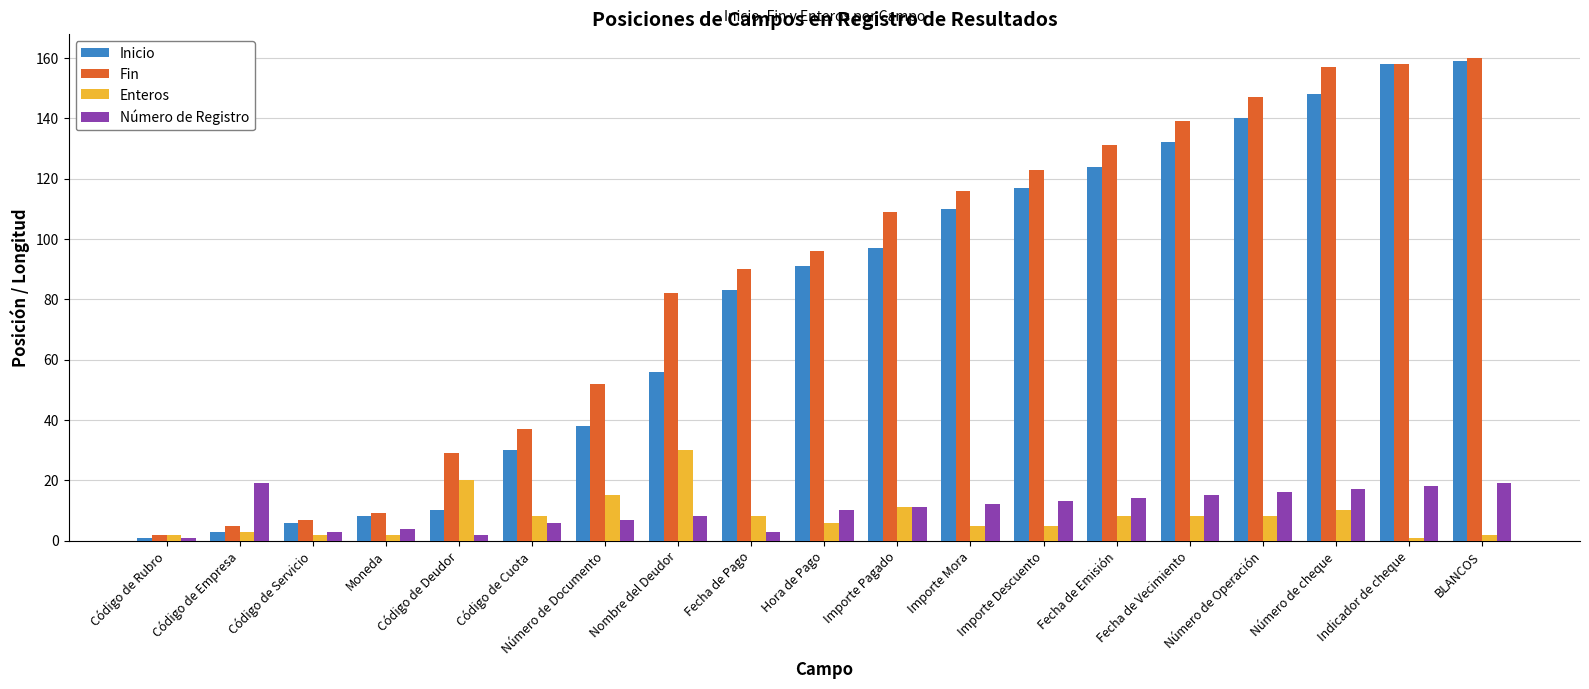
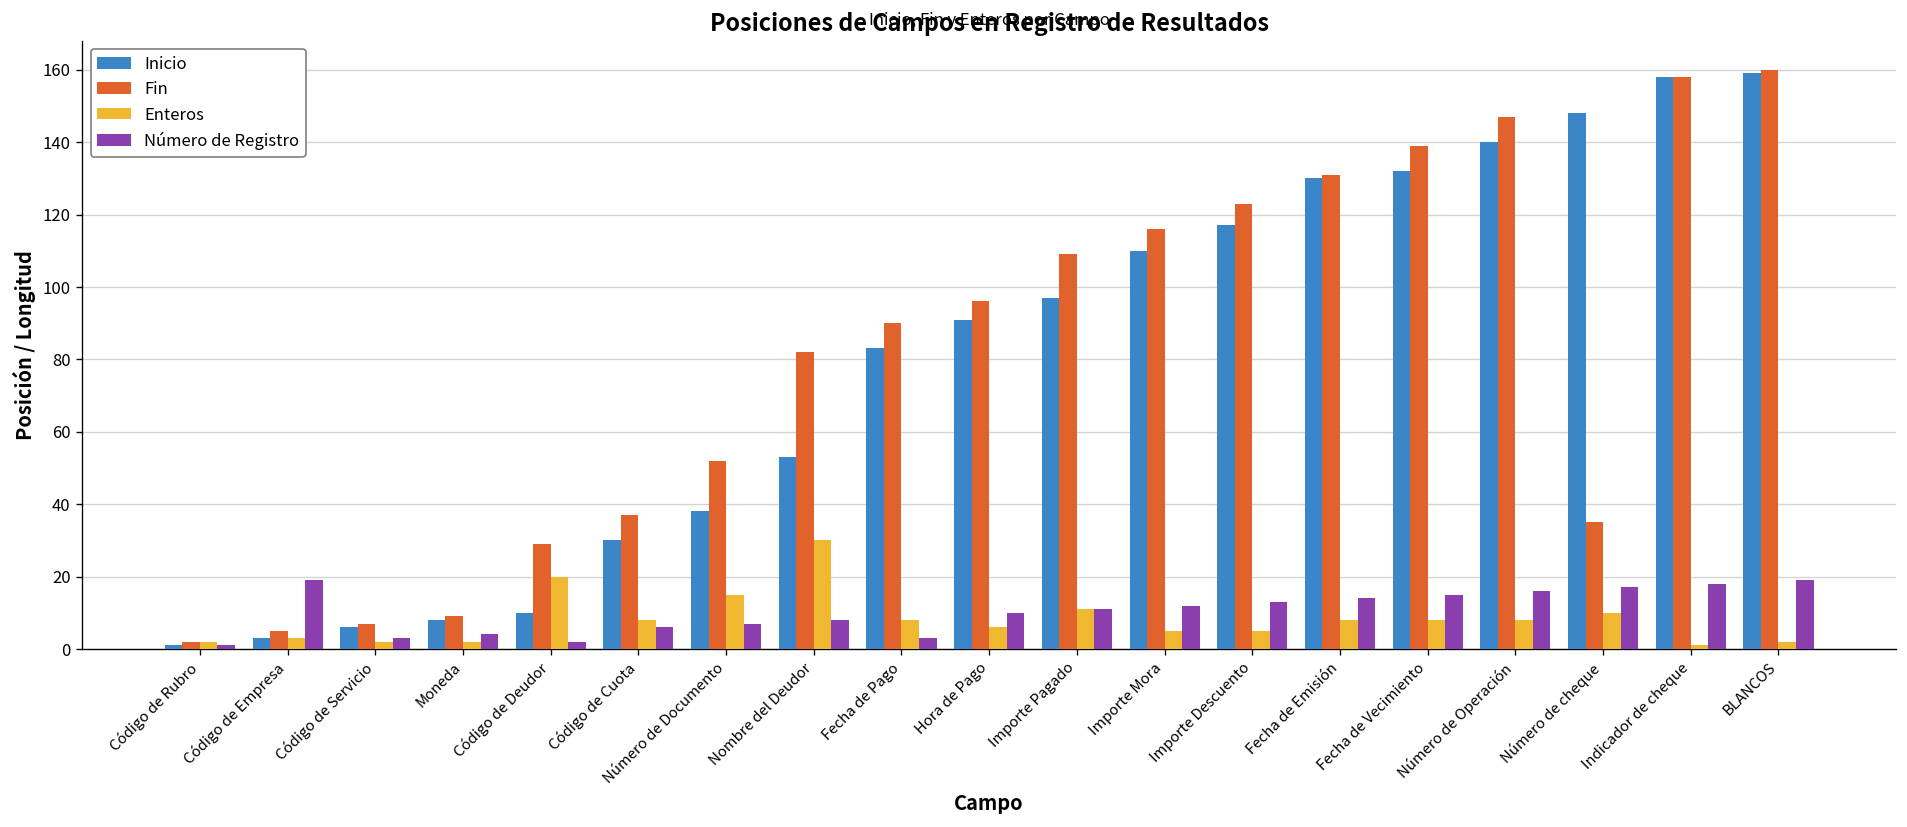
Inicio, Nombre del Deudor: 56 -> 53
Inicio, Fecha de Emisión: 124 -> 130
Fin, Número de cheque: 157 -> 35
